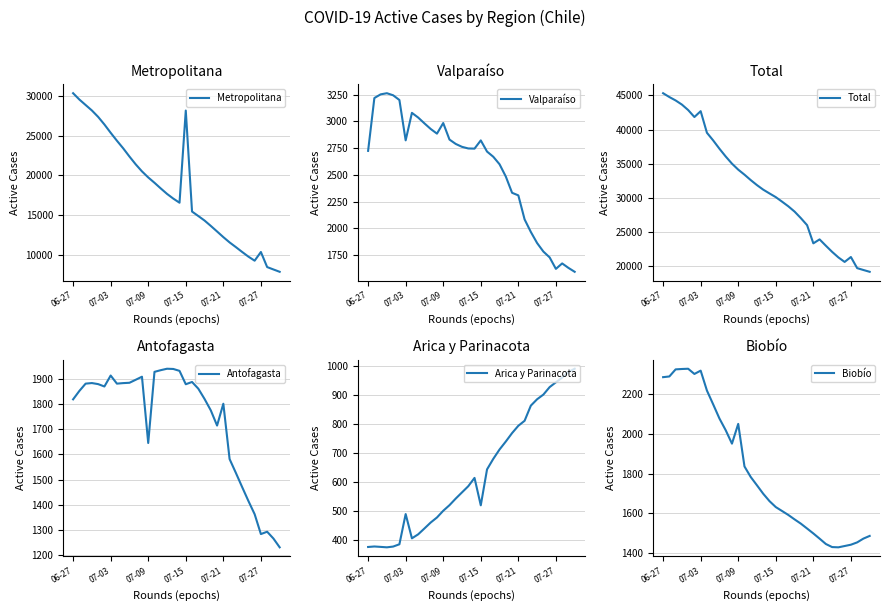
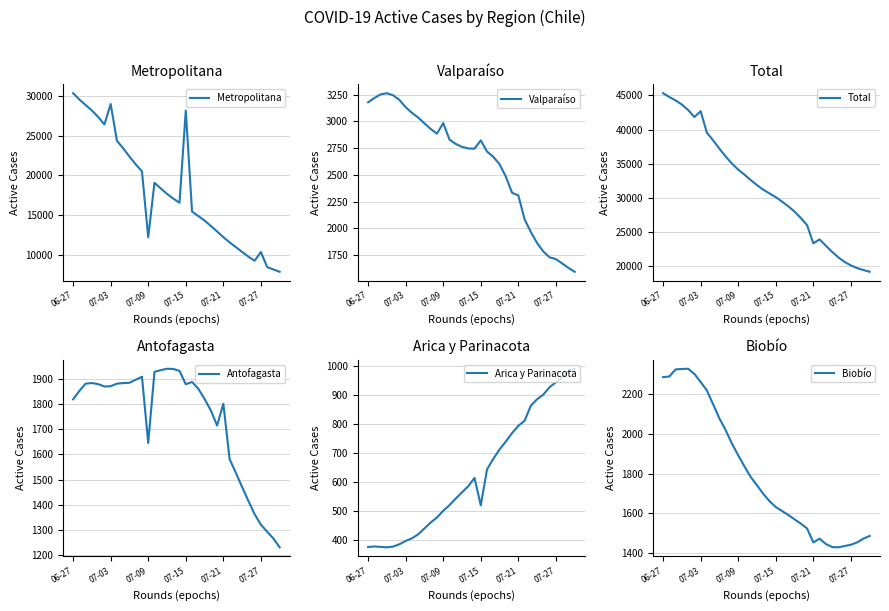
Metropolitana, 07-03: 25000 -> 29000
Metropolitana, 07-09: 20000 -> 12000
Valparaíso, 06-27: 2720 -> 3180
Valparaíso, 07-03: 2820 -> 3130
Valparaíso, 07-27: 1620 -> 1710
Total, 07-27: 21000 -> 20000
Antofagasta, 07-03: 1910 -> 1870
Antofagasta, 07-27: 1280 -> 1320
Arica y Parinacota, 07-03: 490 -> 400
Biobío, 07-03: 2320 -> 2260
Biobío, 07-09: 2050 -> 1890
Biobío, 07-21: 1500 -> 1450
